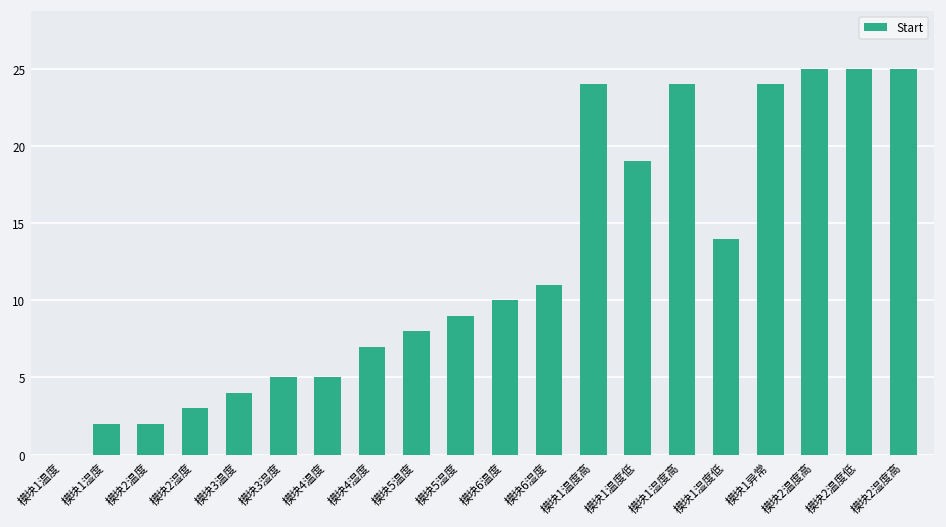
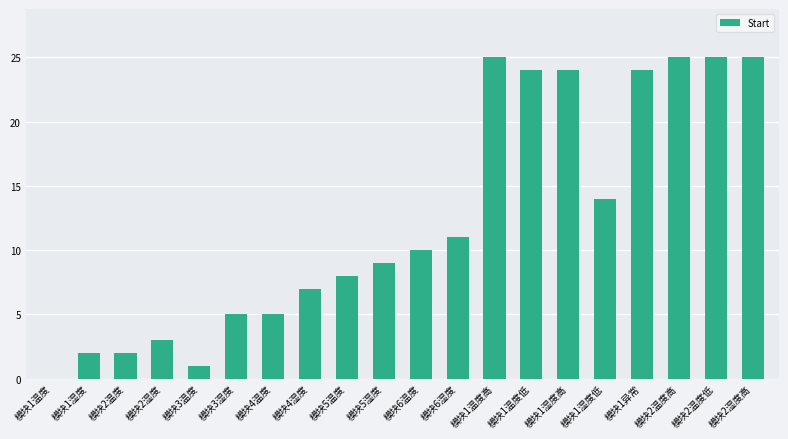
模块3温度: 4 -> 1
模块1温度高: 24 -> 25
模块1温度低: 19 -> 24
